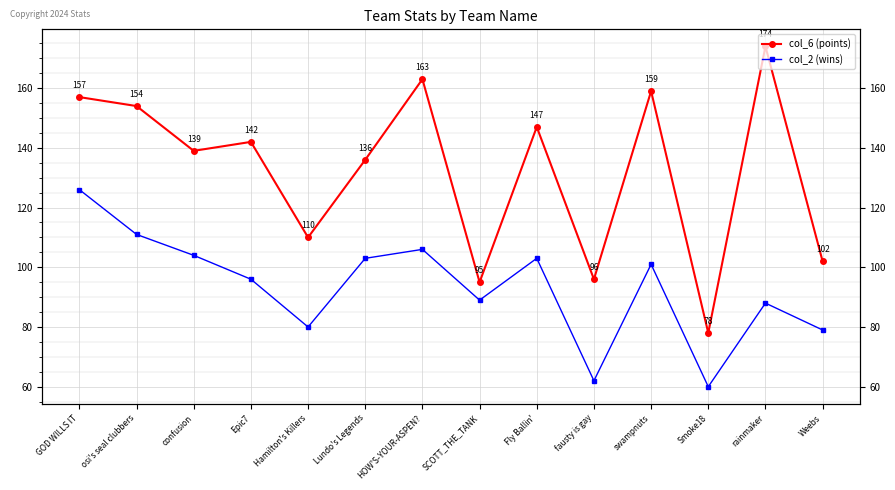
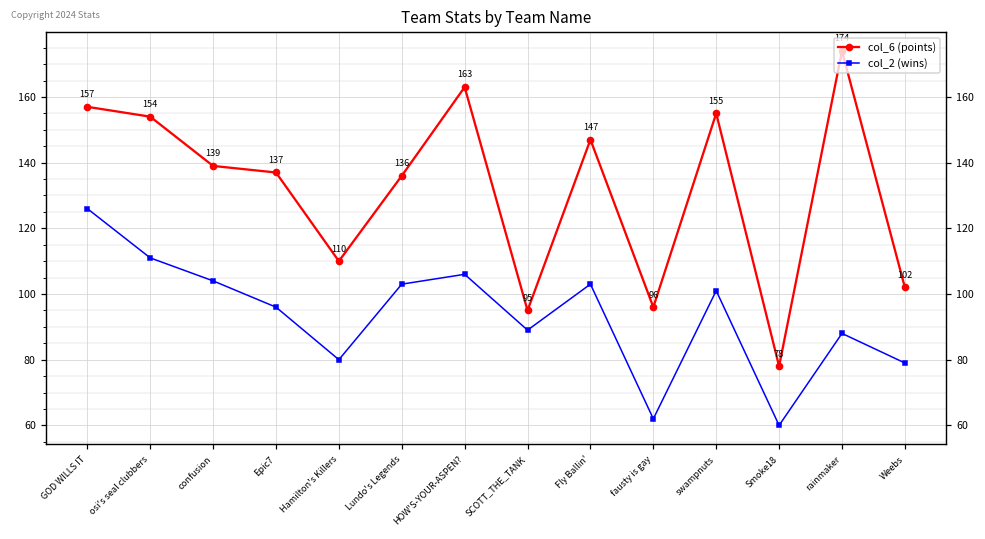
col_6 (points), Epic7: 142 -> 137
col_6 (points), swampnuts: 159 -> 155
